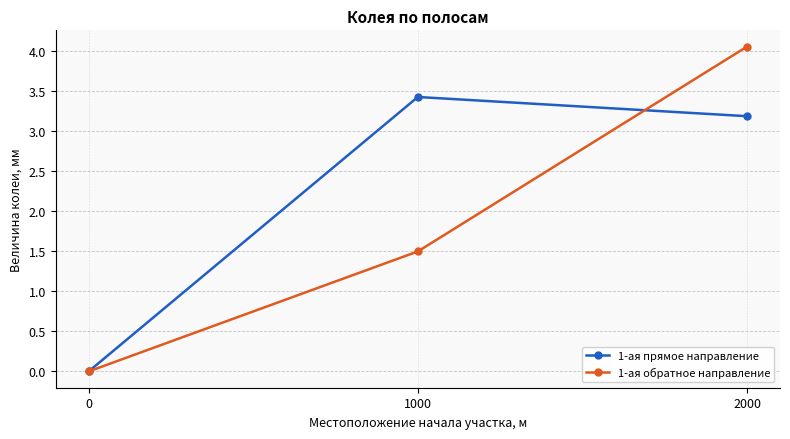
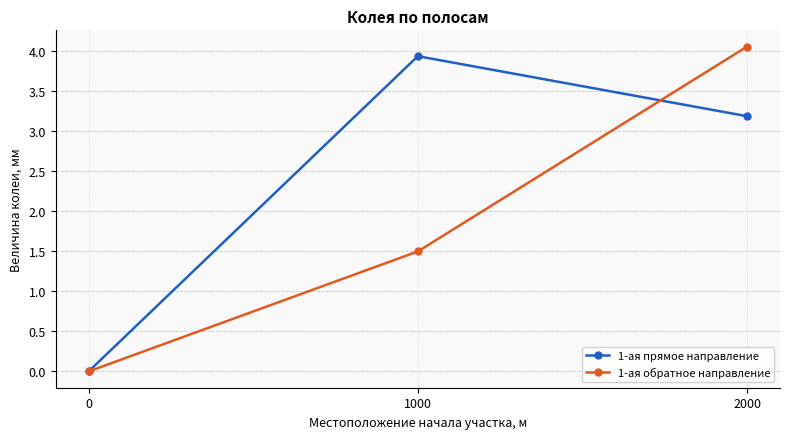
1-ая прямое направление, 1000: 3.4 -> 3.9
